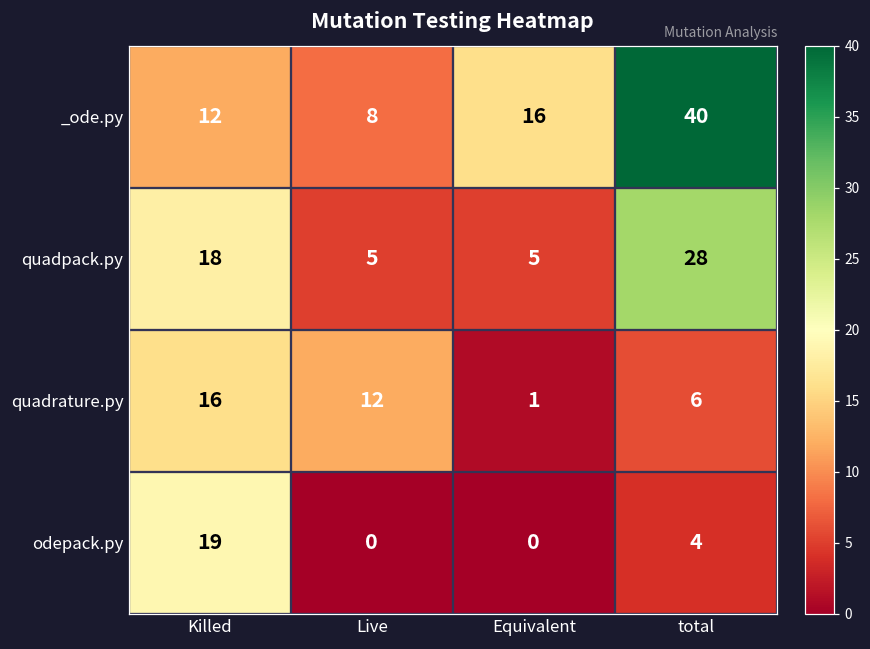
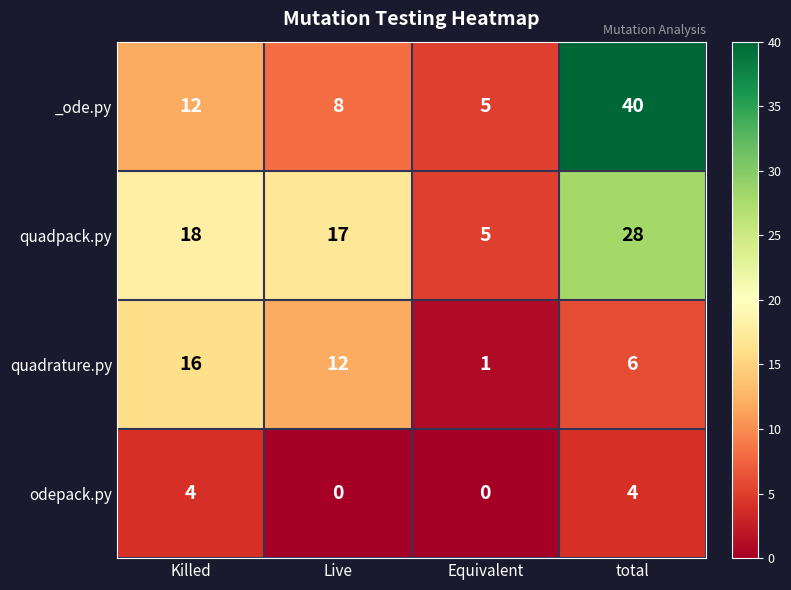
_ode.py, Equivalent: 16 -> 5
quadpack.py, Live: 5 -> 17
odepack.py, Killed: 19 -> 4
